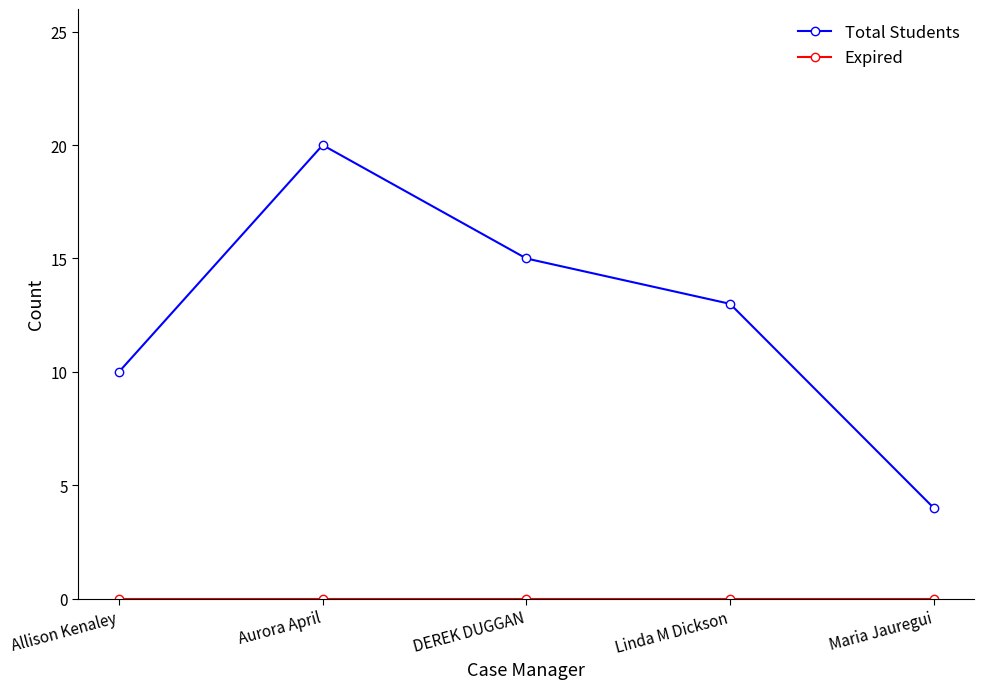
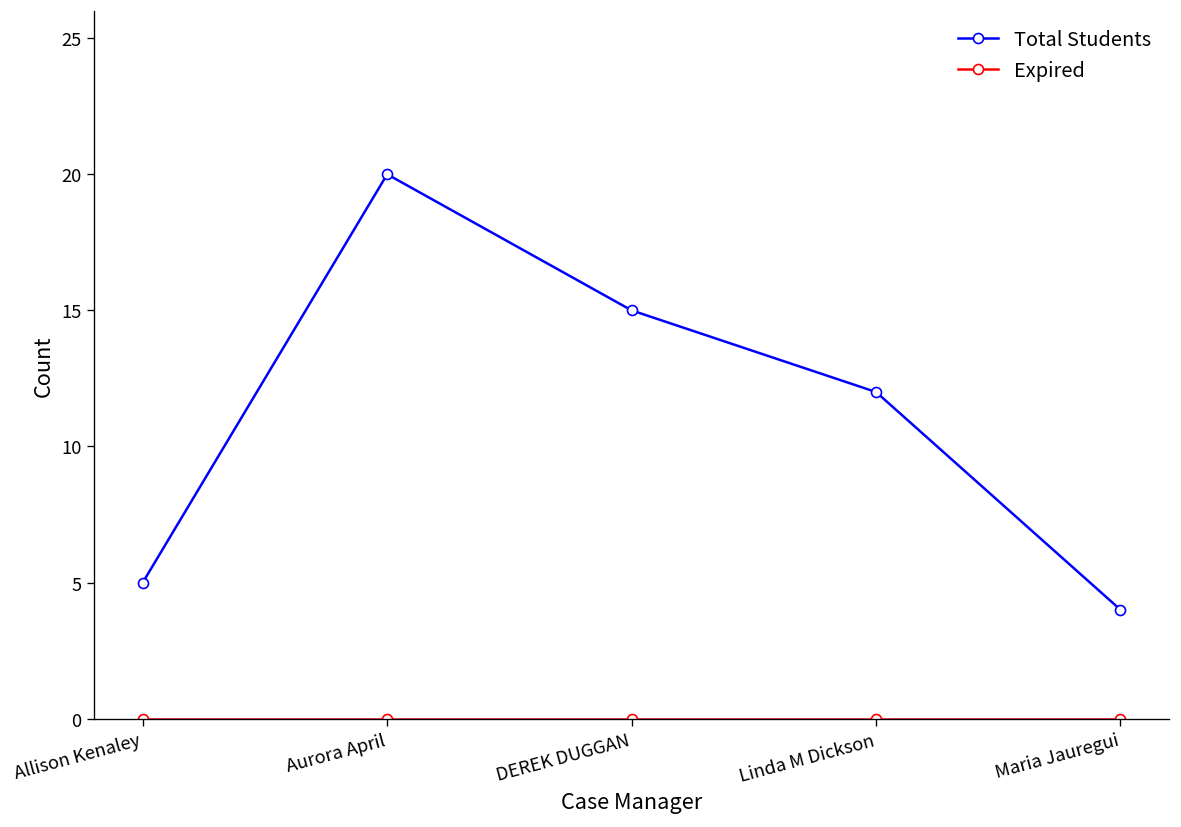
Total Students, Allison Kenaley: 10 -> 5
Total Students, Linda M Dickson: 13 -> 12
